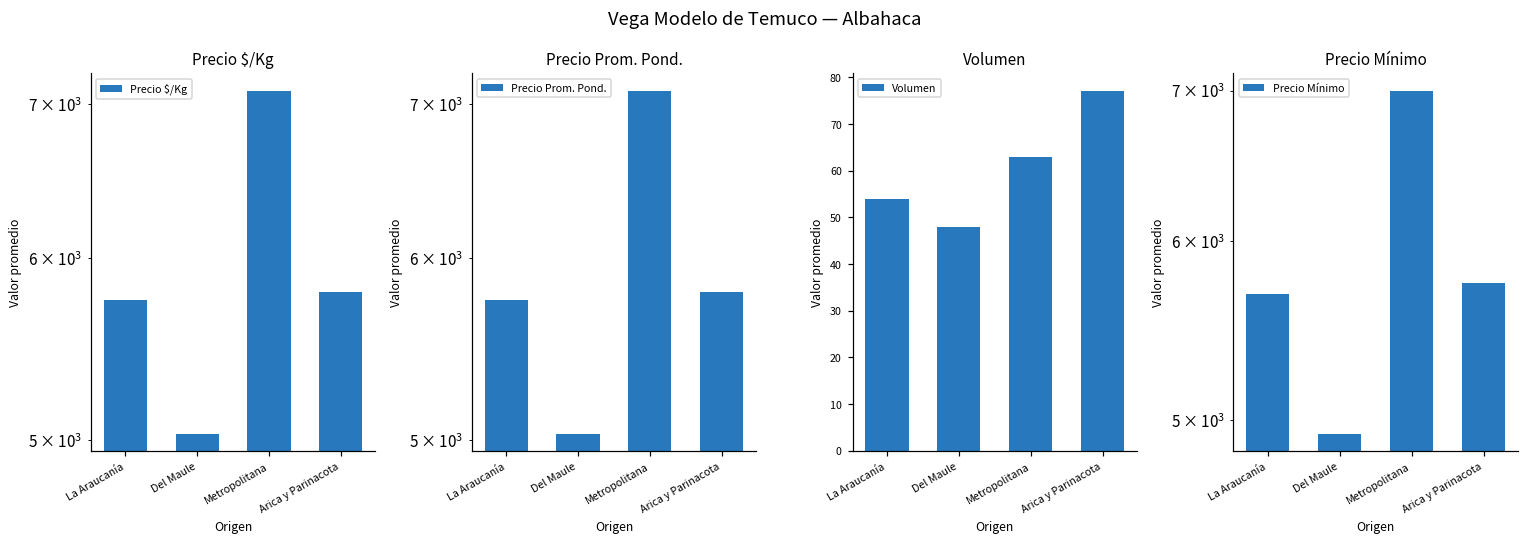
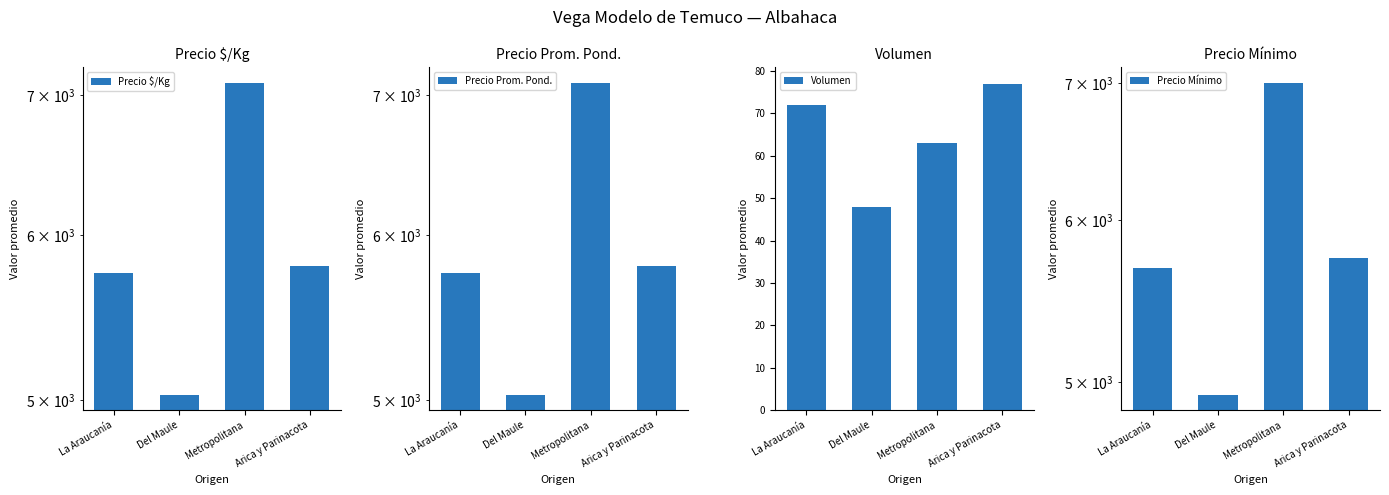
Volumen, La Araucanía: 54 -> 72
